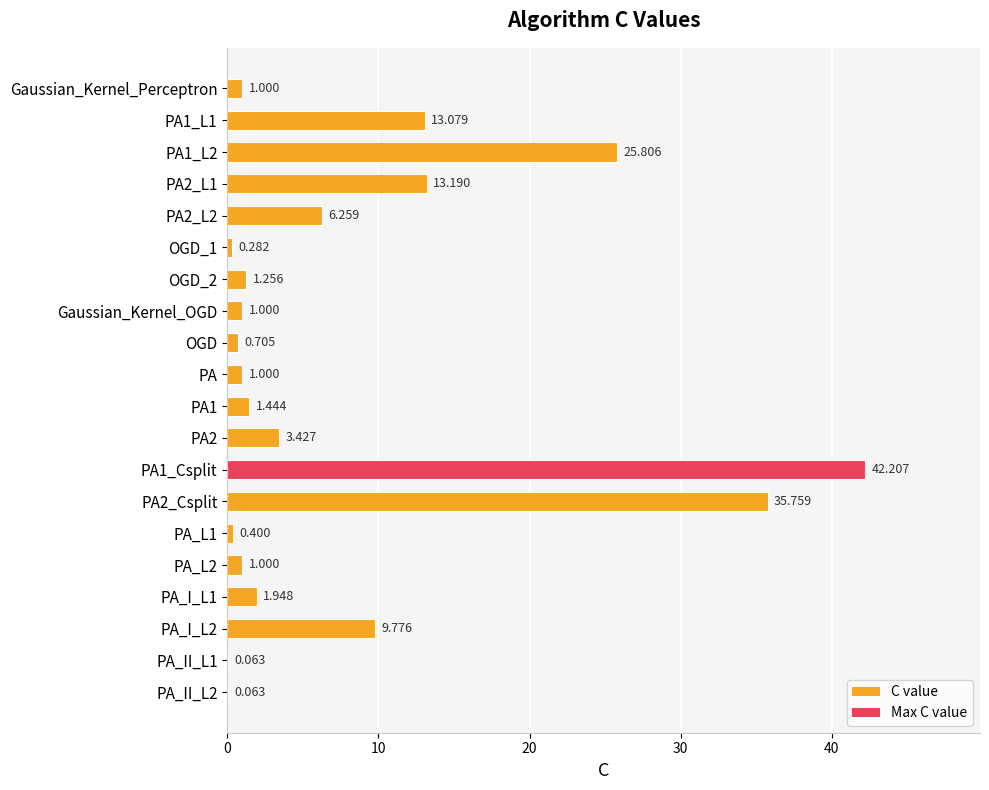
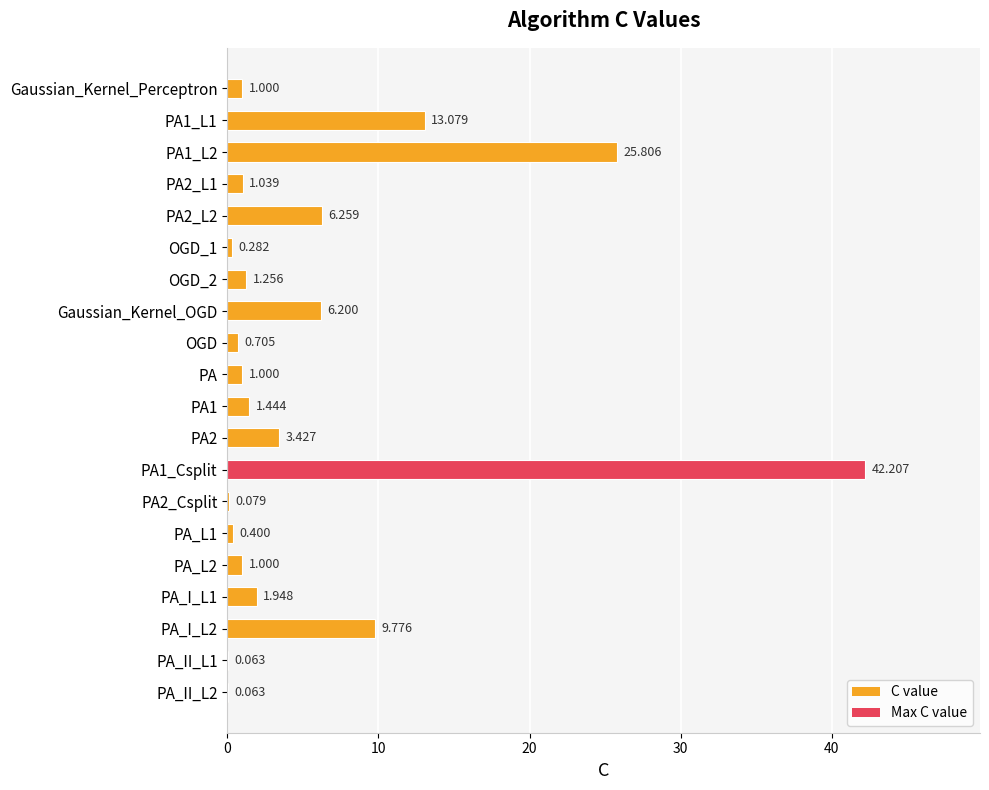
PA2_L1: 13.190 -> 1.039
Gaussian_Kernel_OGD: 1.000 -> 6.200
PA2_Csplit: 35.759 -> 0.079
